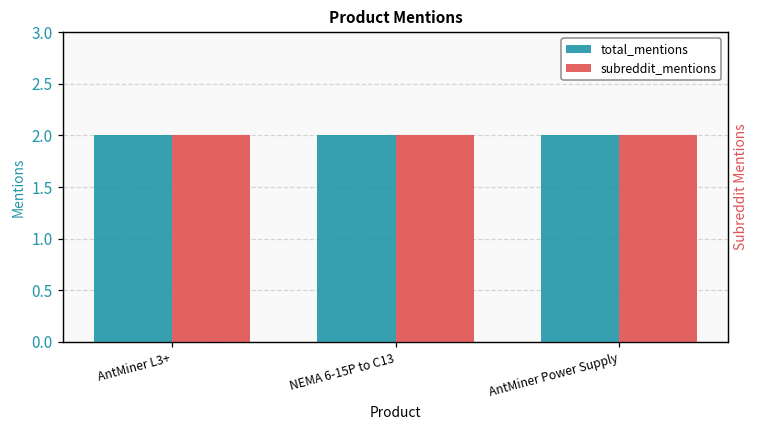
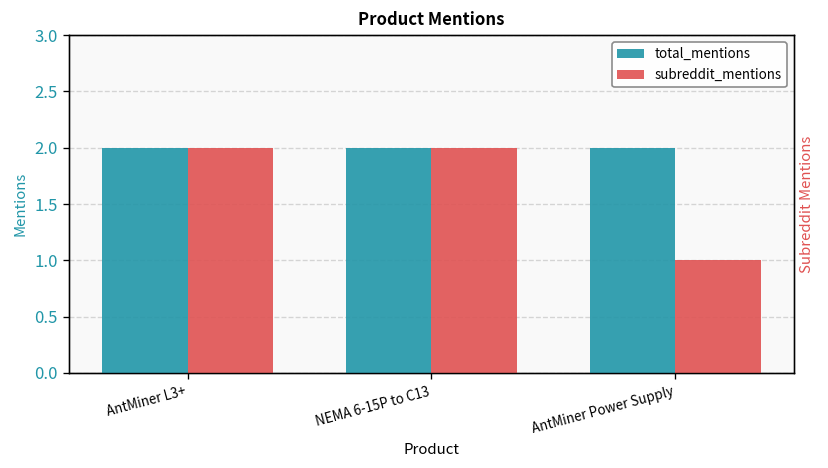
subreddit_mentions, AntMiner Power Supply: 2 -> 1
